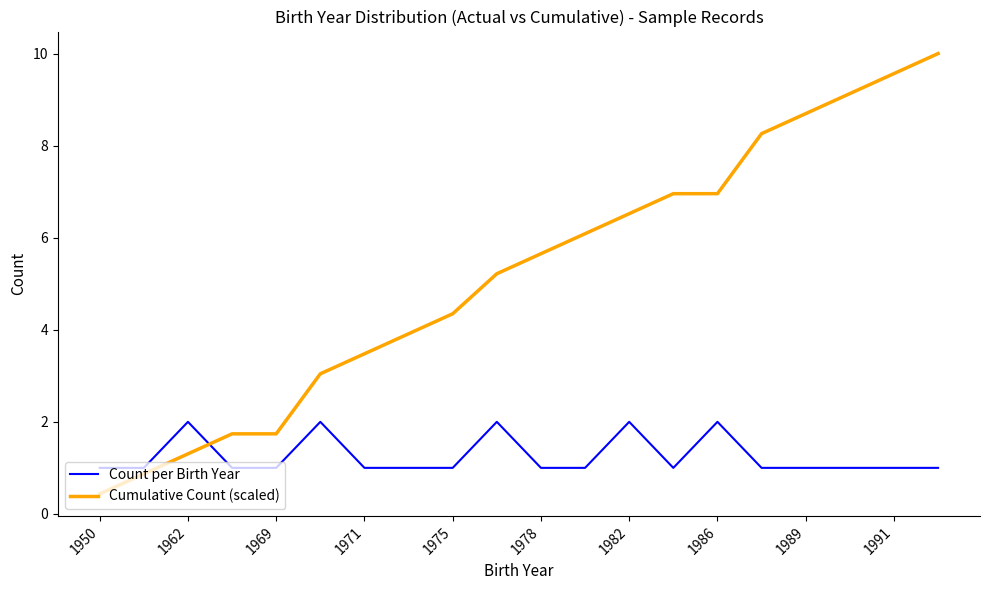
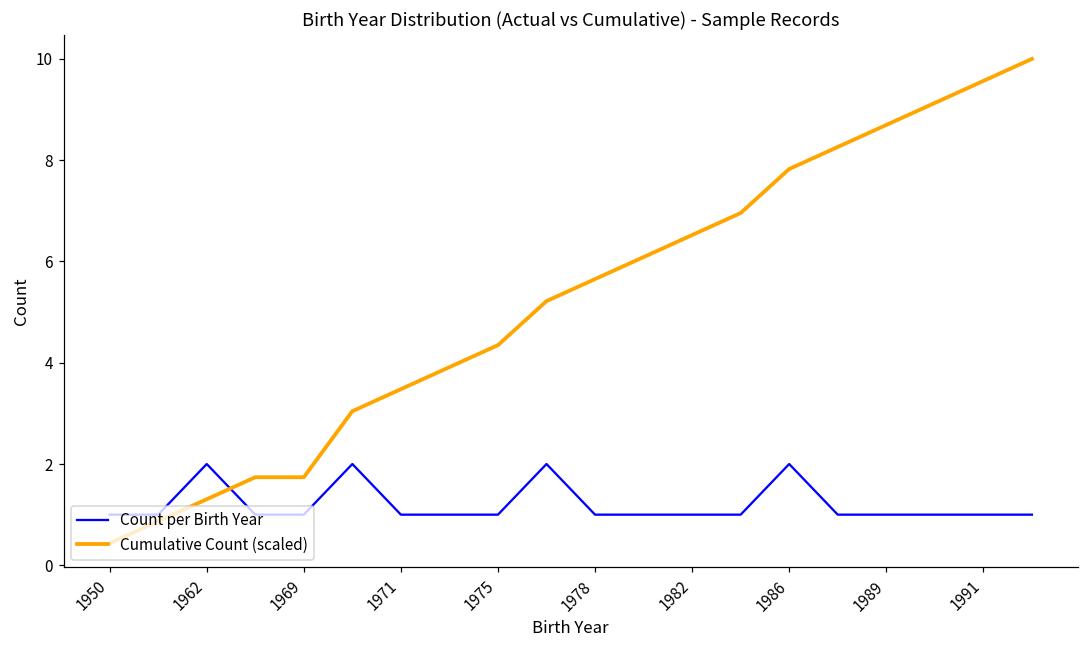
Count per Birth Year, 1982: 2 -> 1
Cumulative Count (scaled), 1986: 7.0 -> 7.8
